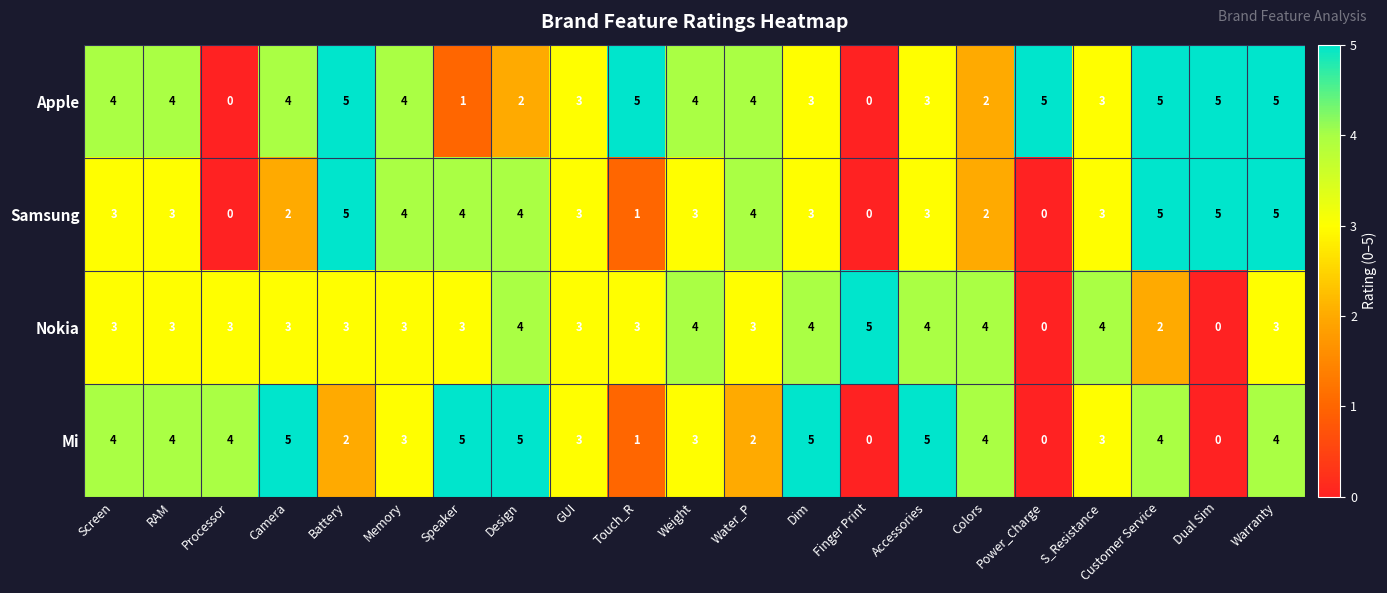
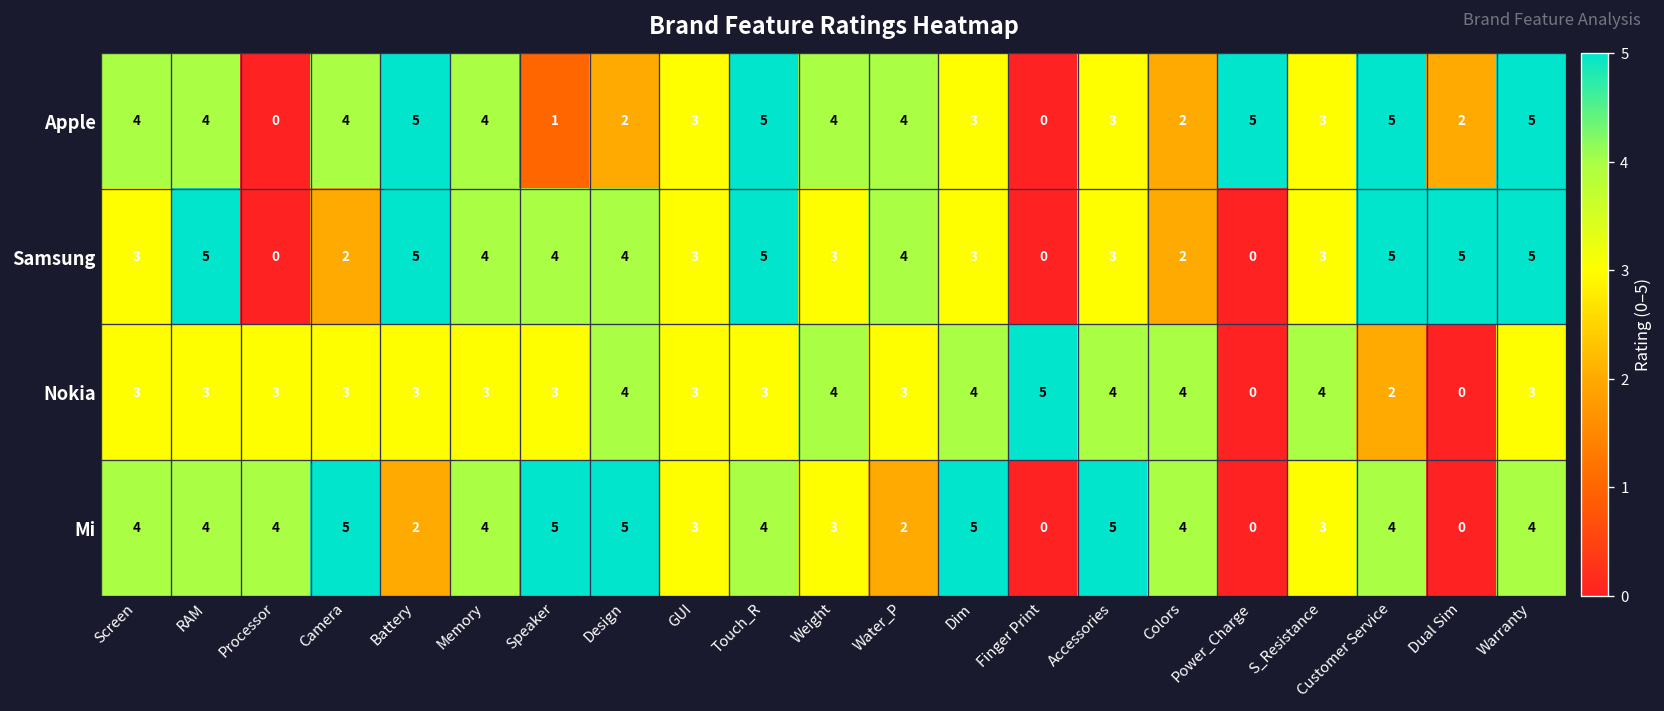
Apple, Dual Sim: 5 -> 2
Samsung, RAM: 3 -> 5
Samsung, Touch_R: 1 -> 5
Mi, Memory: 3 -> 4
Mi, Touch_R: 1 -> 4
